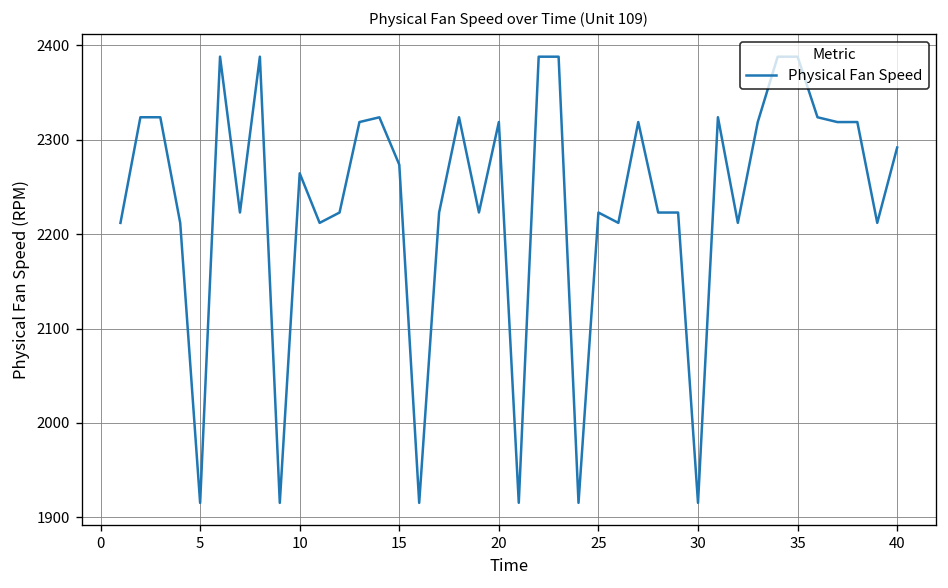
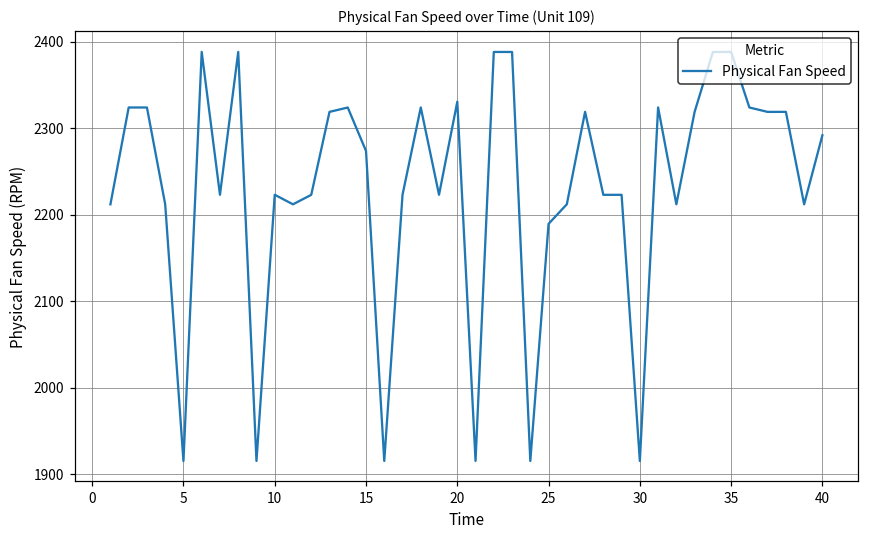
10: 2260 -> 2220
20: 2320 -> 2330
25: 2220 -> 2190
